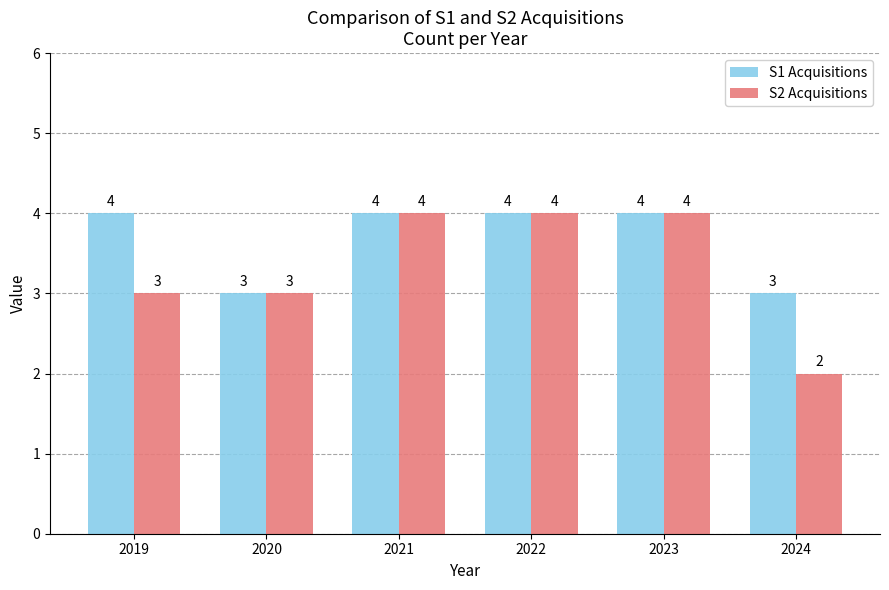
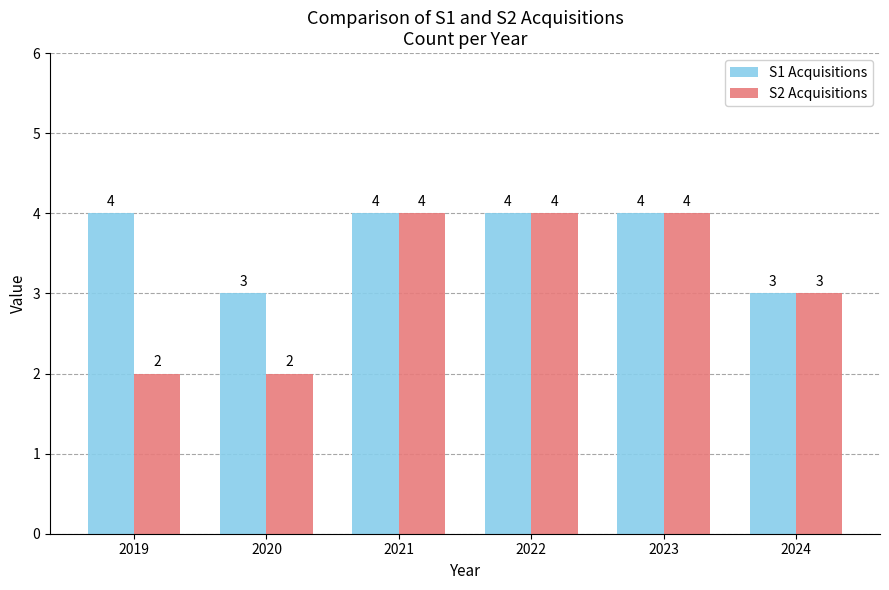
S2 Acquisitions, 2019: 3 -> 2
S2 Acquisitions, 2020: 3 -> 2
S2 Acquisitions, 2024: 2 -> 3
